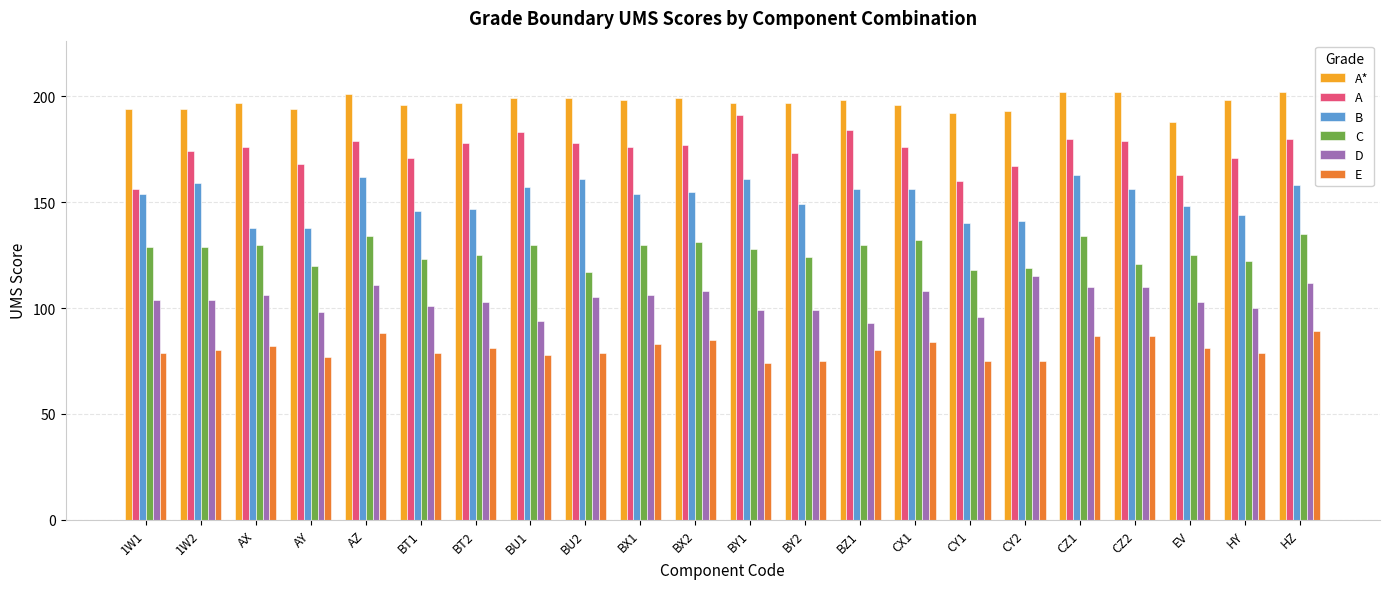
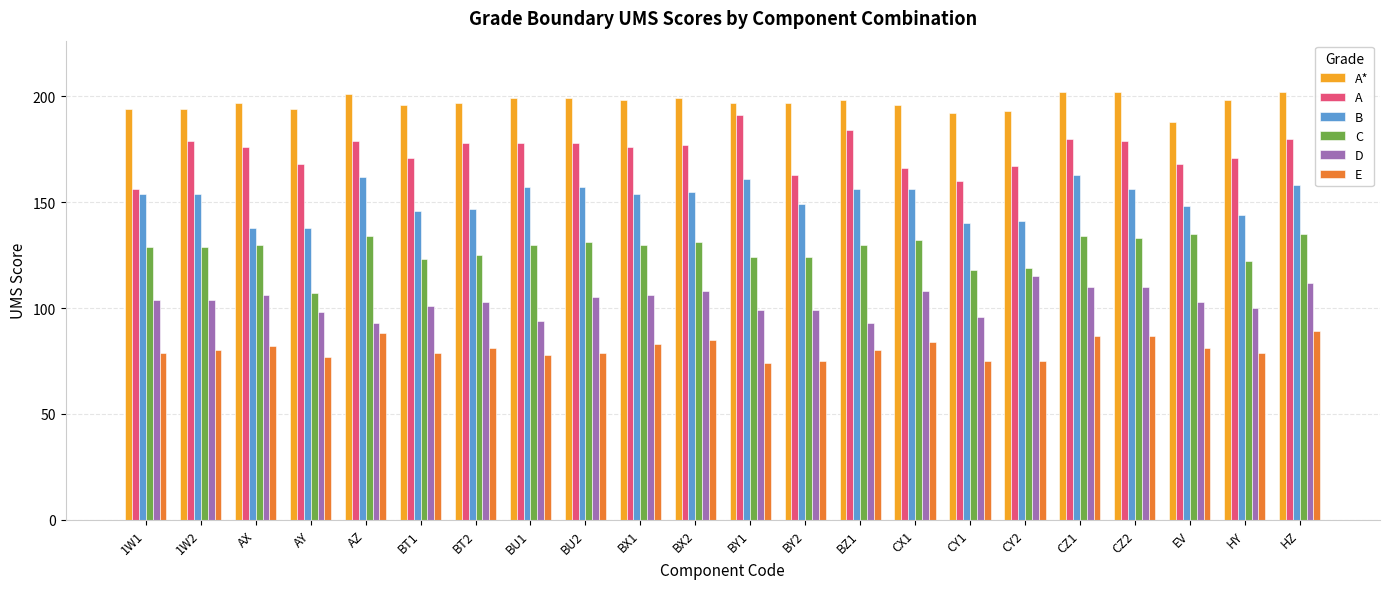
A, 1W2: 174 -> 179
B, 1W2: 159 -> 154
C, AY: 120 -> 107
D, AZ: 111 -> 93
A, BU1: 183 -> 178
B, BU2: 161 -> 157
C, BU2: 117 -> 131
C, BY1: 128 -> 124
A, BY2: 173 -> 163
A, CX1: 176 -> 166
C, CZ2: 121 -> 133
A, EV: 163 -> 168
C, EV: 125 -> 135
